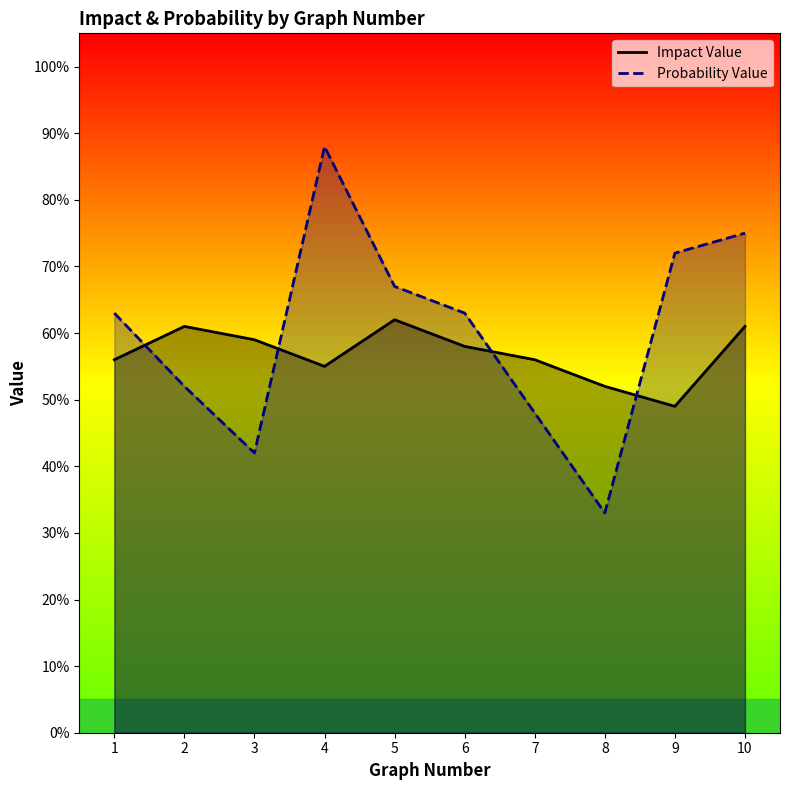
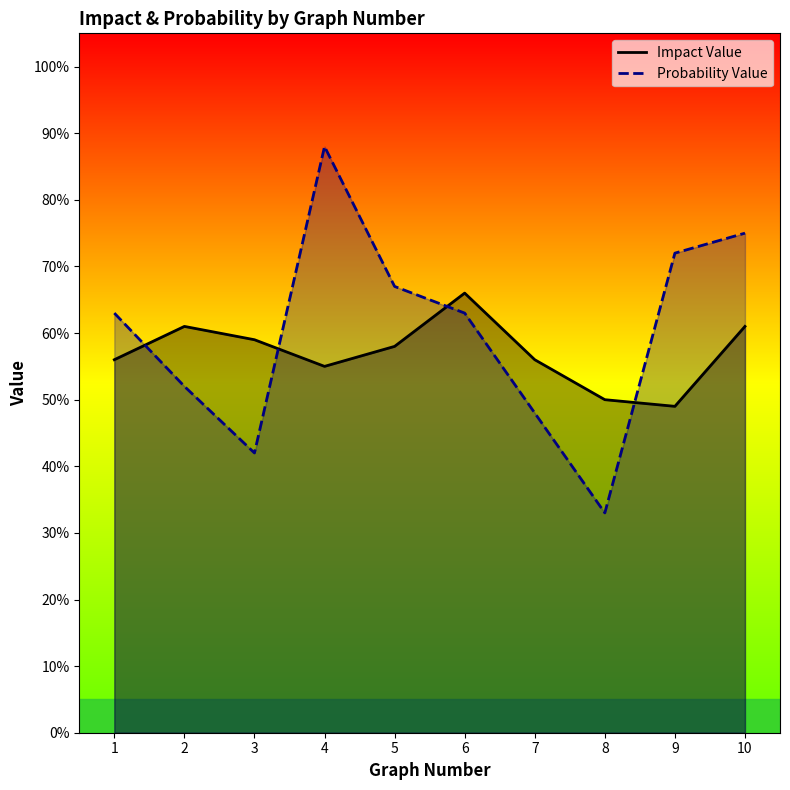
Impact Value, 5: 62% -> 58%
Impact Value, 6: 58% -> 66%
Impact Value, 8: 52% -> 50%
